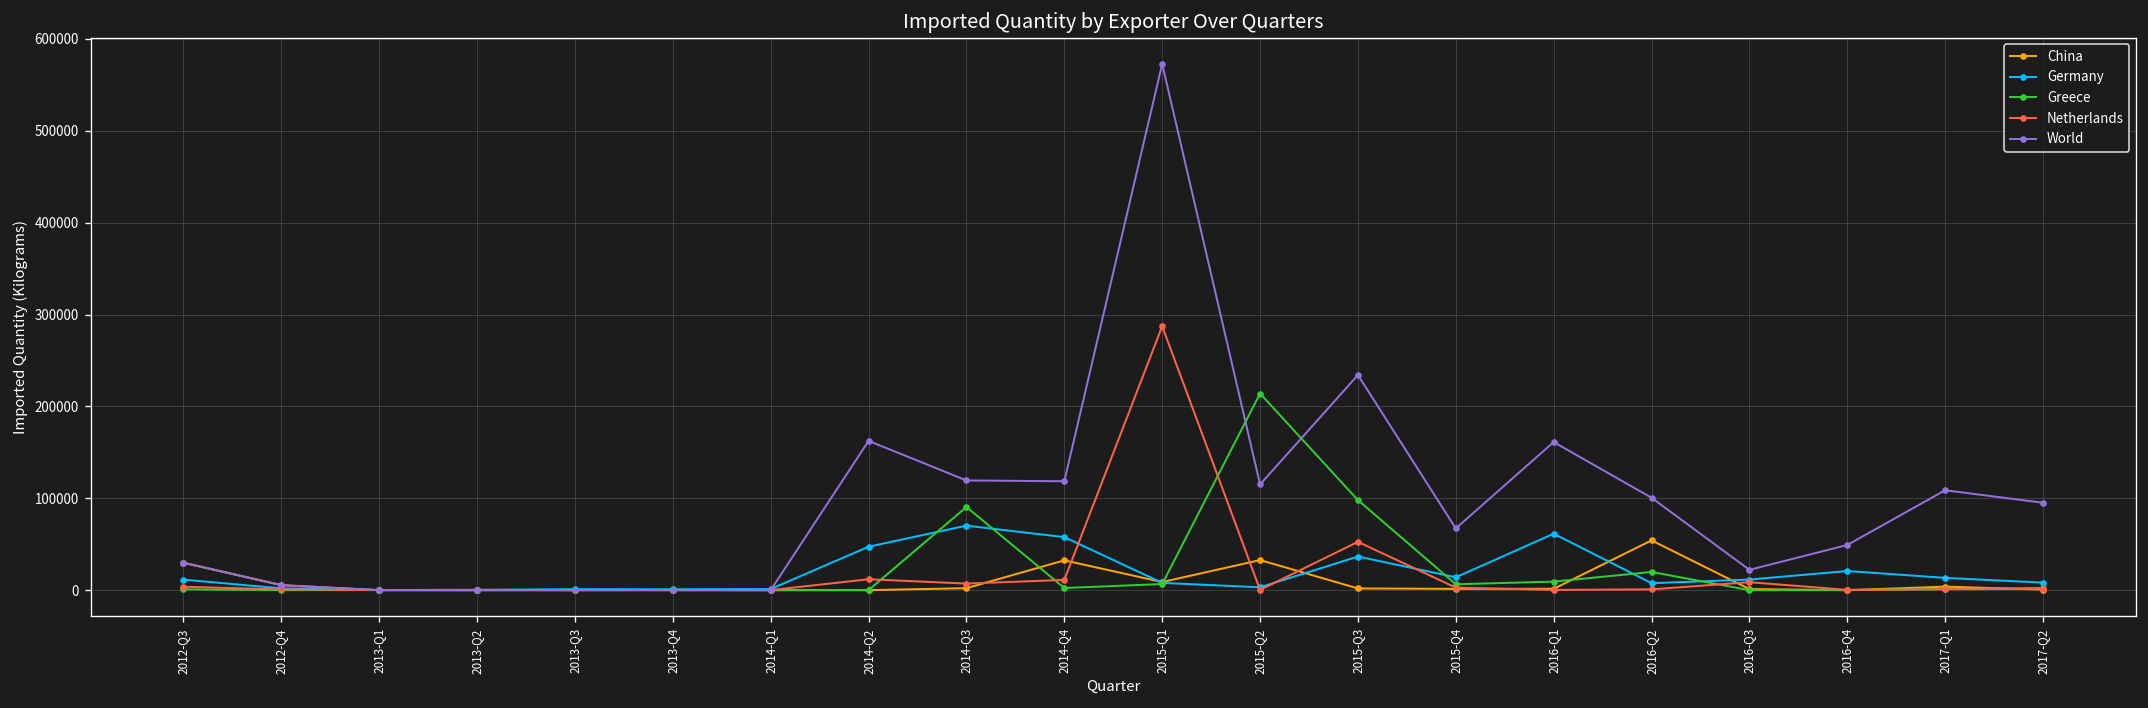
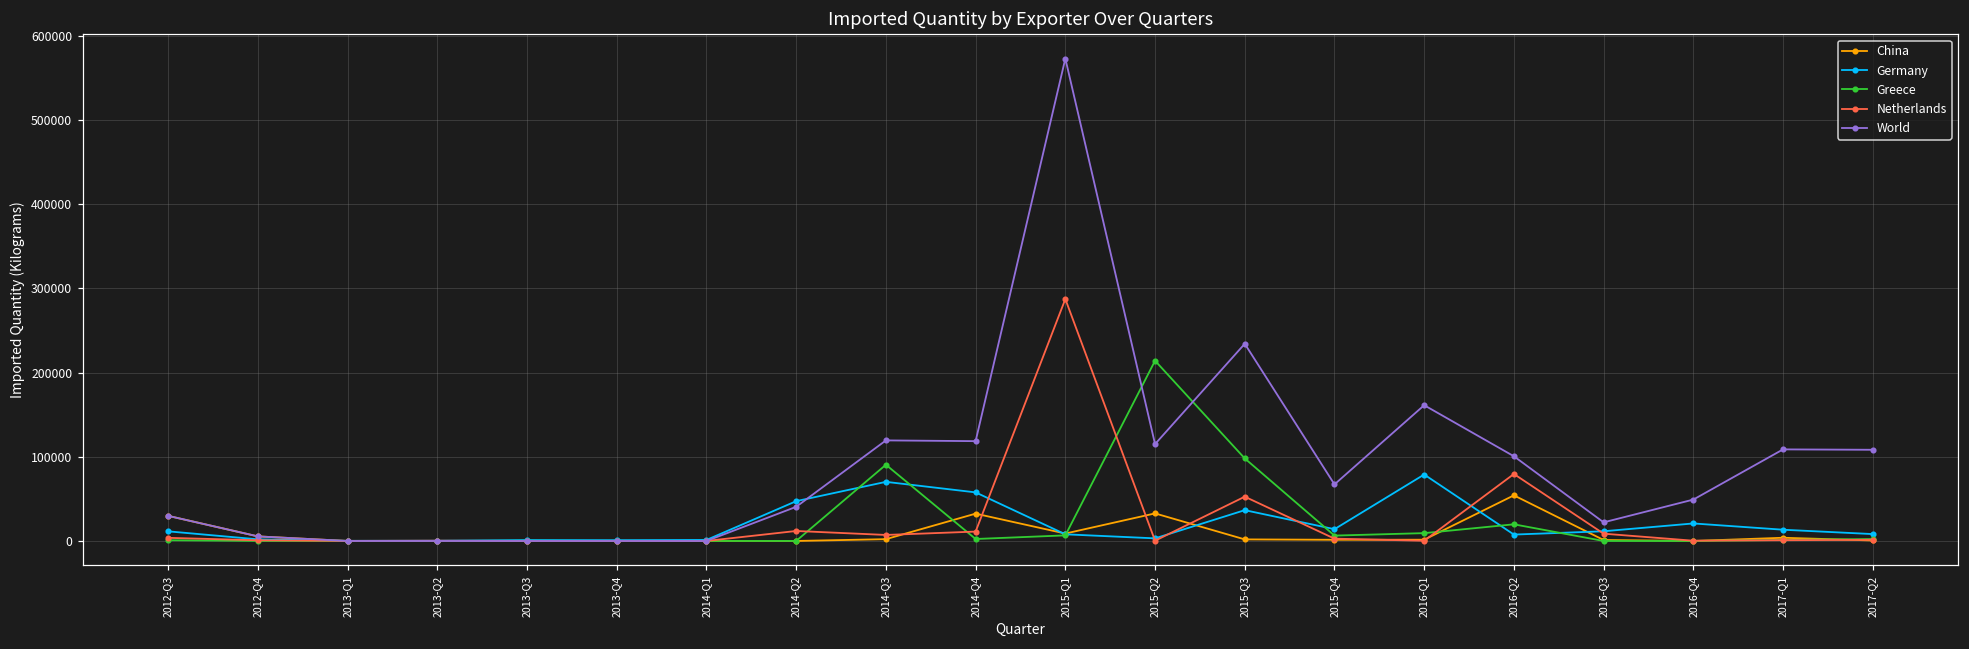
World, 2014-Q2: 160000 -> 40000
Germany, 2016-Q1: 60000 -> 80000
Netherlands, 2016-Q2: 0 -> 80000
World, 2017-Q2: 100000 -> 110000
